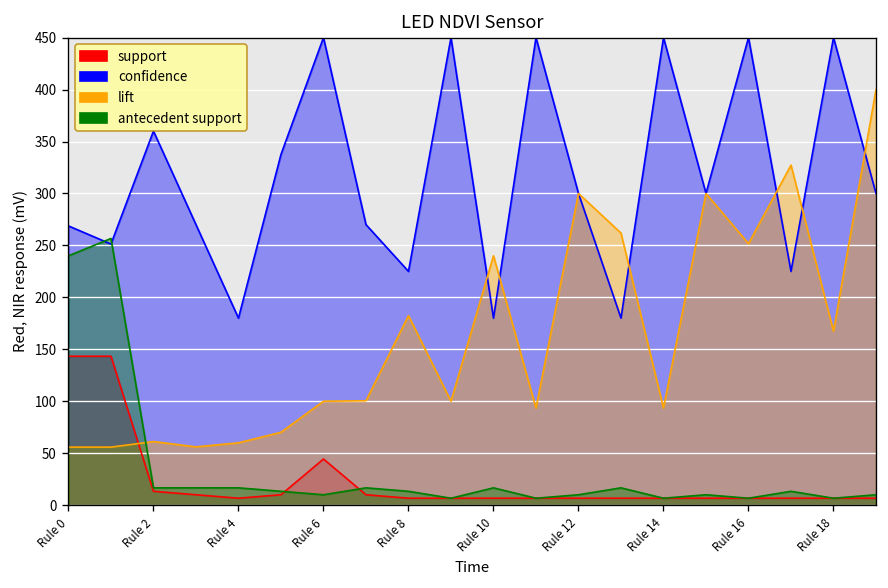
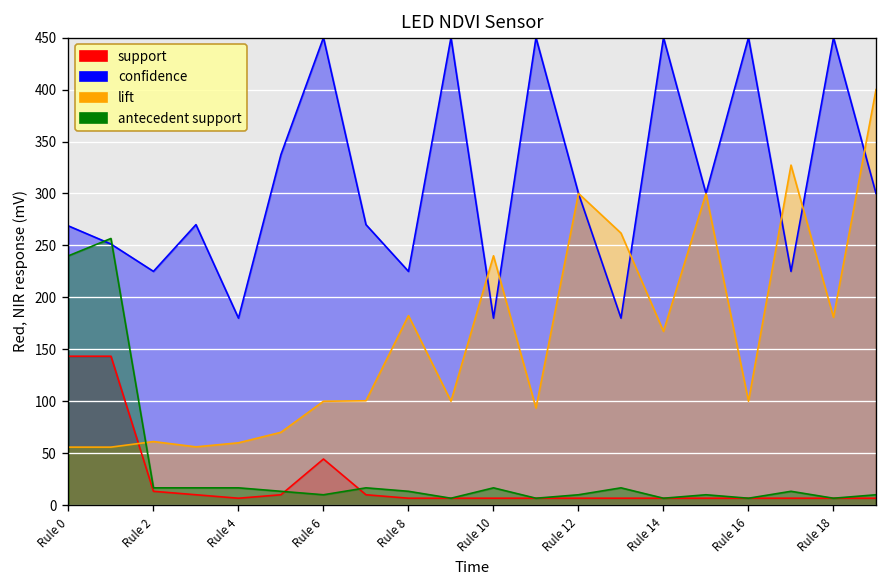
confidence, Rule 2: 360 -> 230
lift, Rule 14: 90 -> 170
lift, Rule 16: 250 -> 100
lift, Rule 18: 170 -> 180
